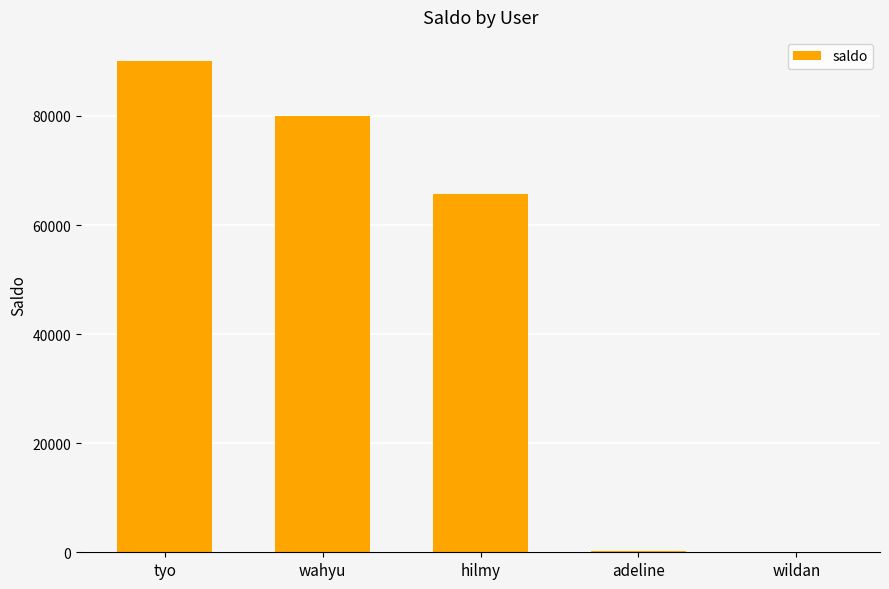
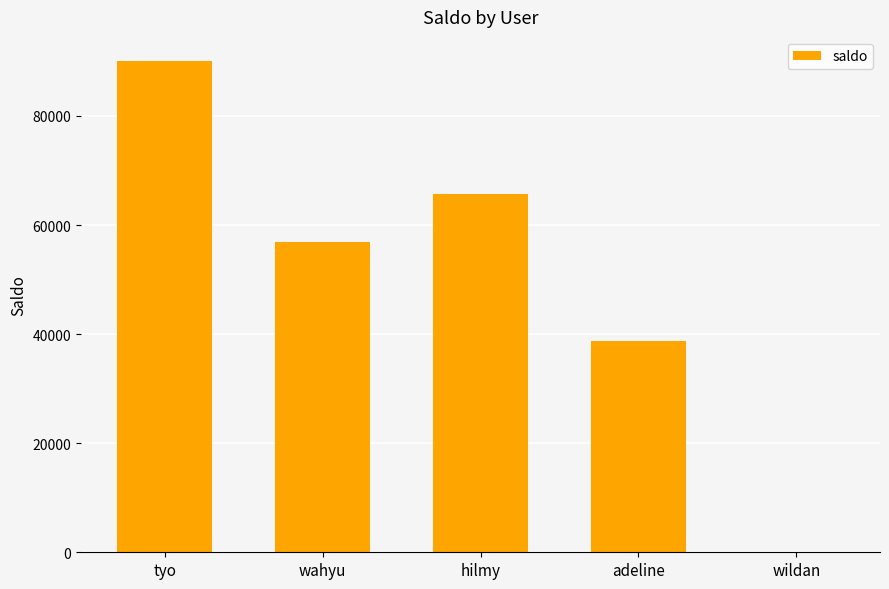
wahyu: 80000 -> 57000
adeline: 0 -> 39000
